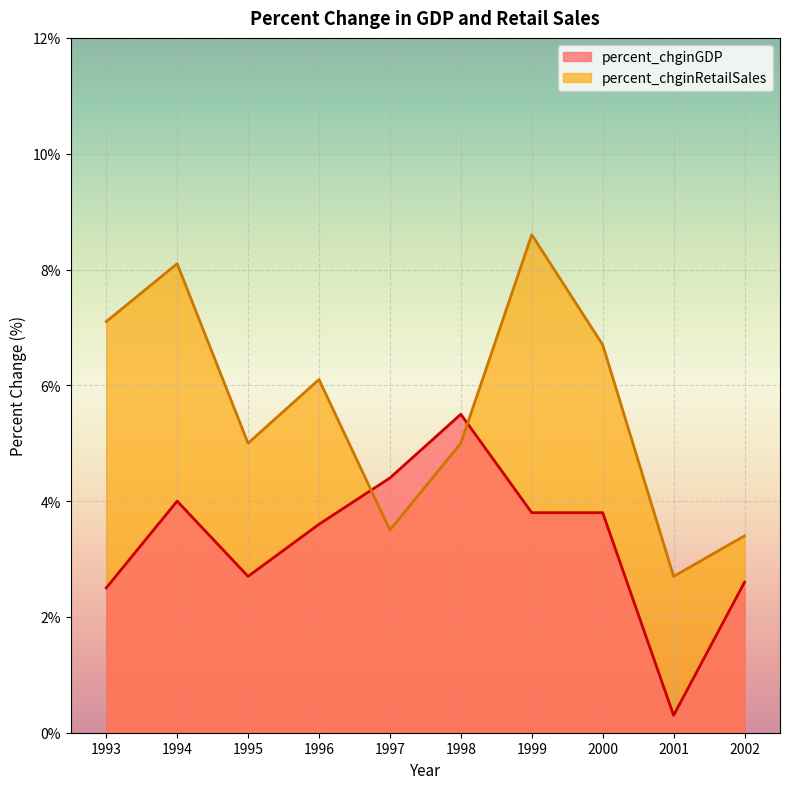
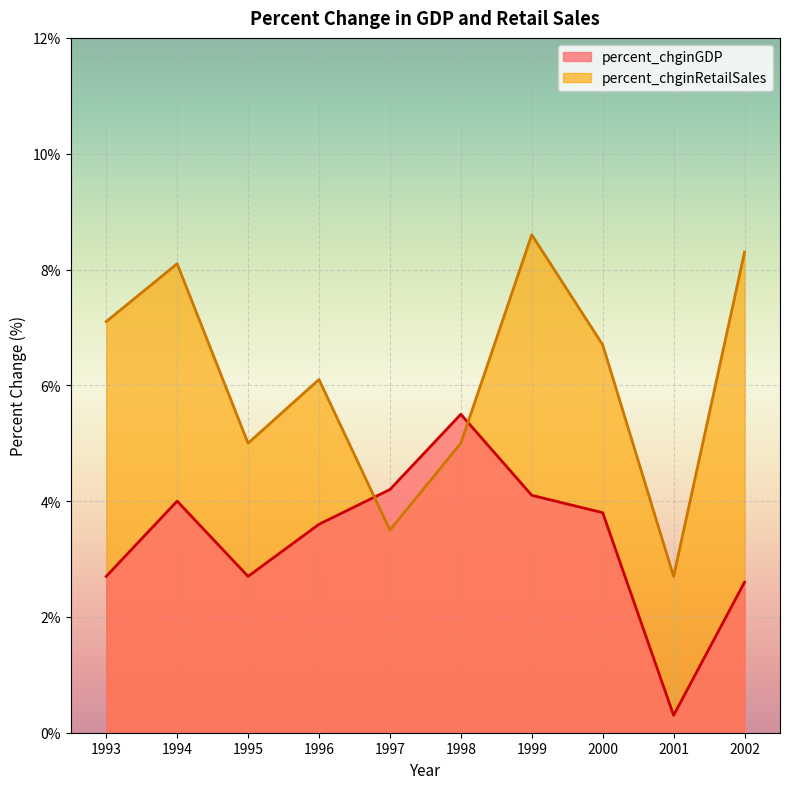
percent_chginGDP, 1993: 2.5% -> 2.7%
percent_chginGDP, 1997: 4.4% -> 4.2%
percent_chginGDP, 1999: 3.8% -> 4.1%
percent_chginRetailSales, 2002: 3.4% -> 8.3%
